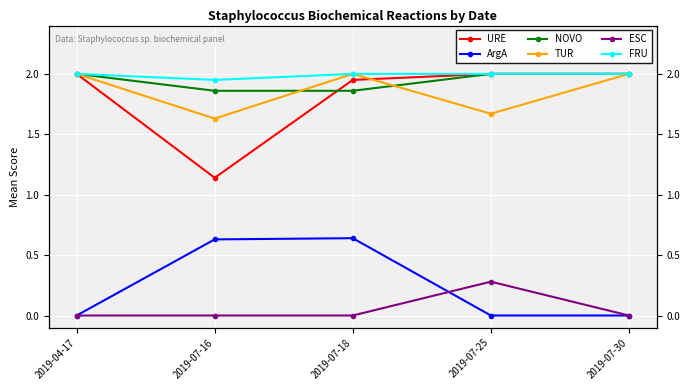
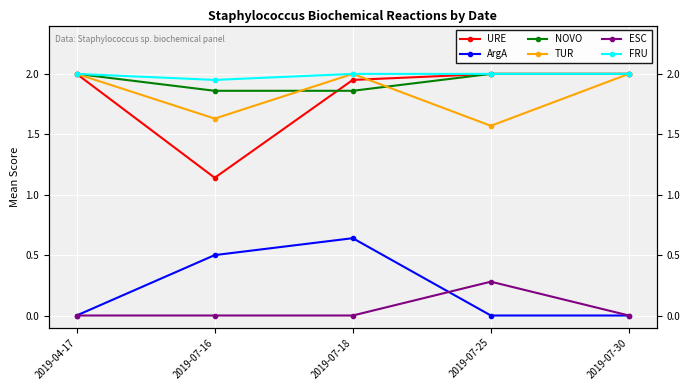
ArgA, 2019-07-16: 0.63 -> 0.50
TUR, 2019-07-25: 1.67 -> 1.57
